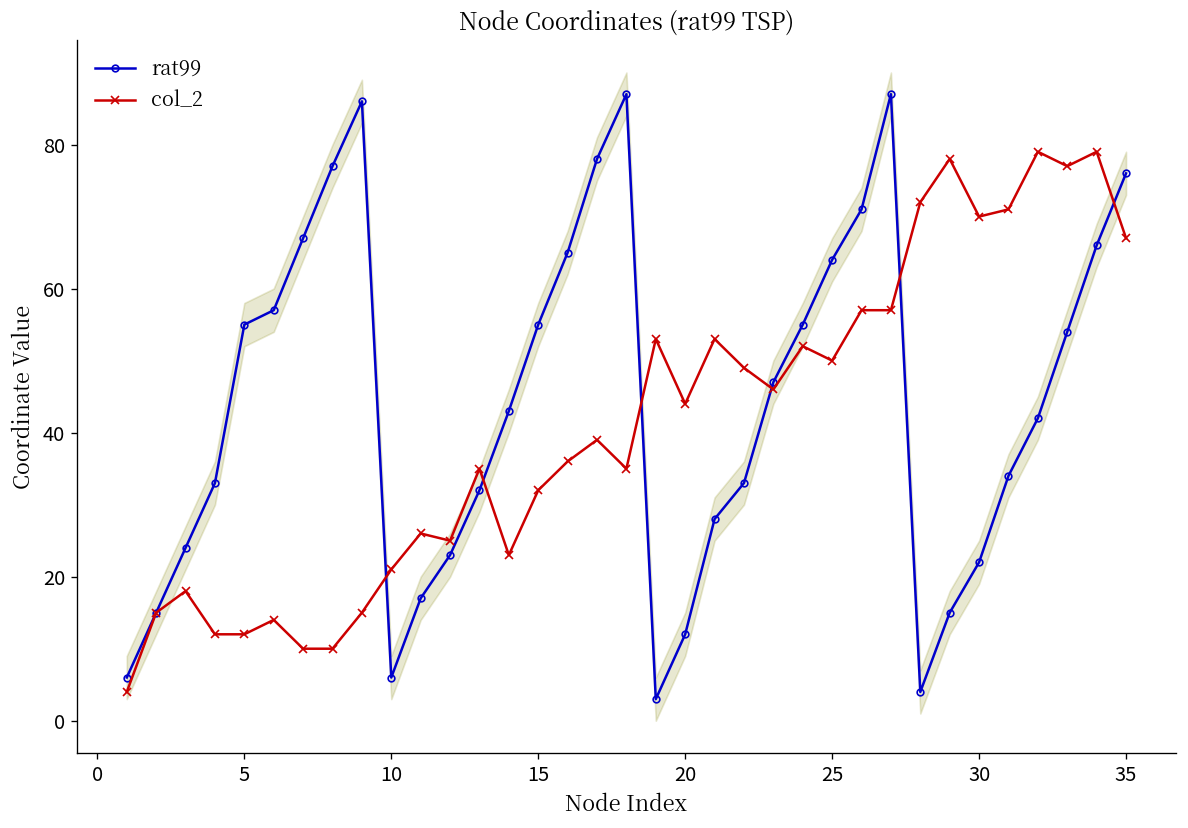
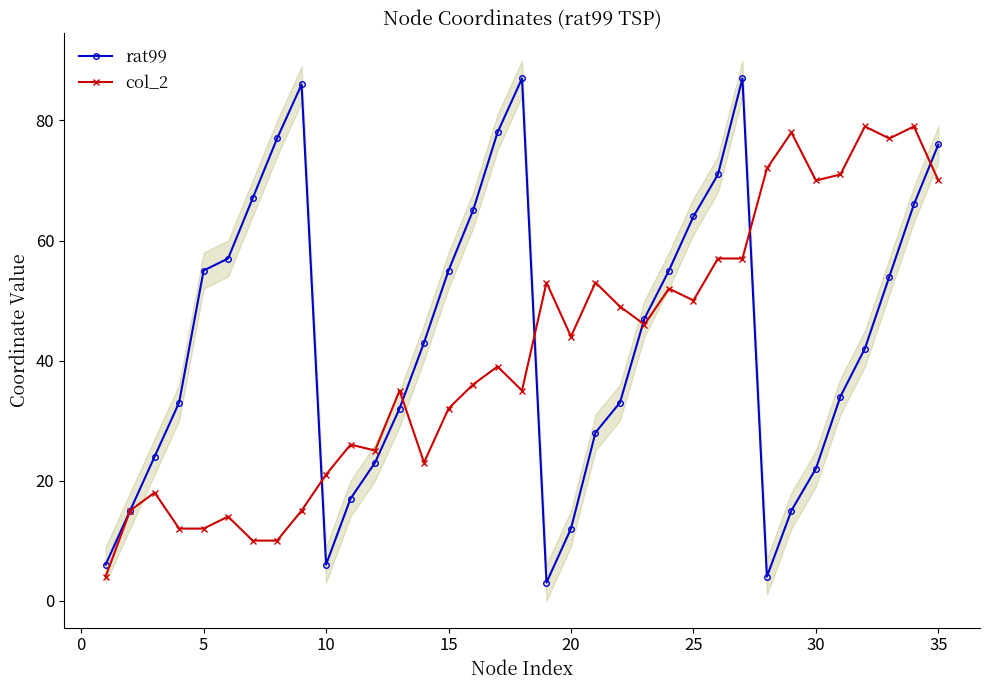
col_2, 35: 67 -> 70
